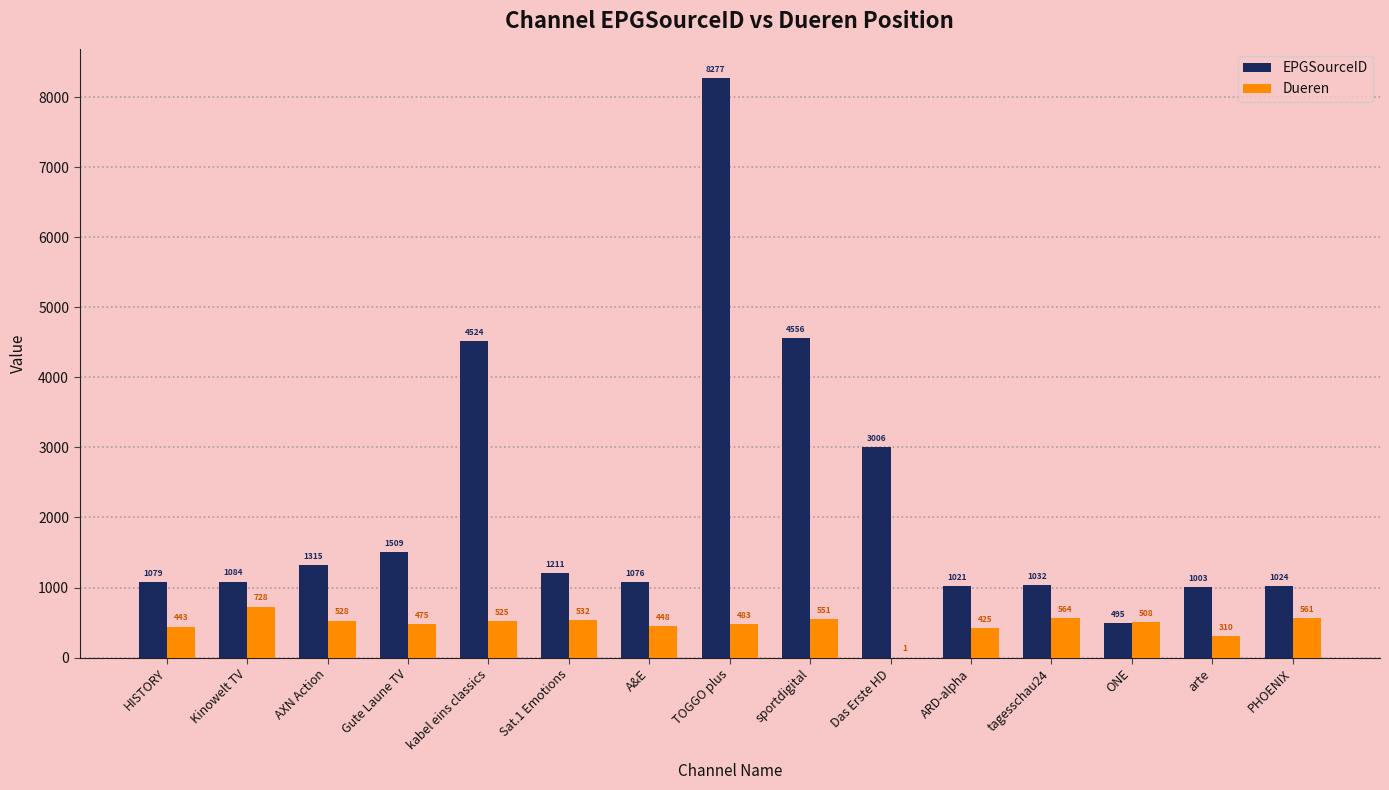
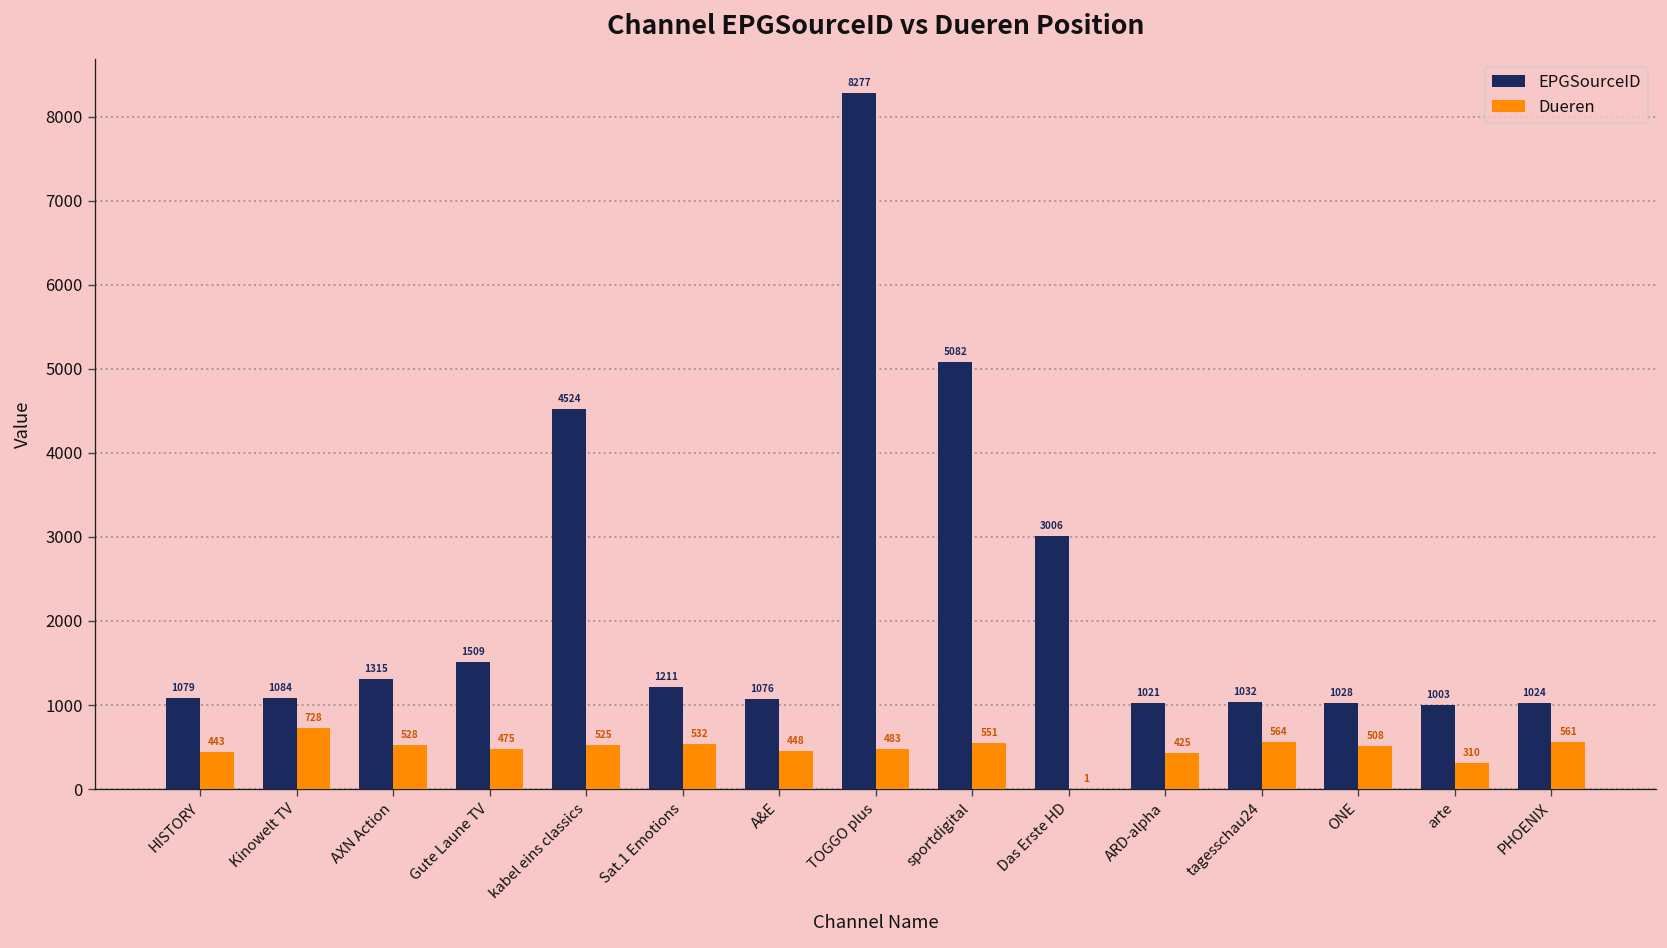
EPGSourceID, sportdigital: 4556 -> 5082
EPGSourceID, ONE: 495 -> 1028
